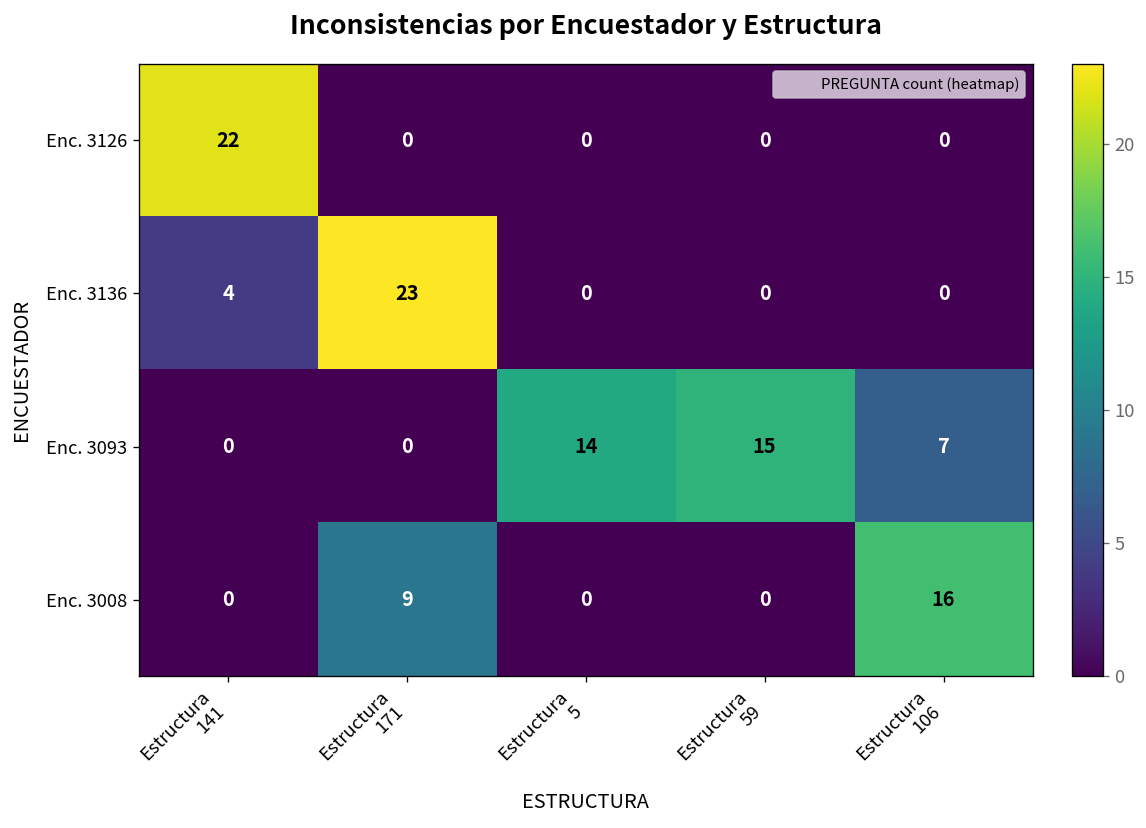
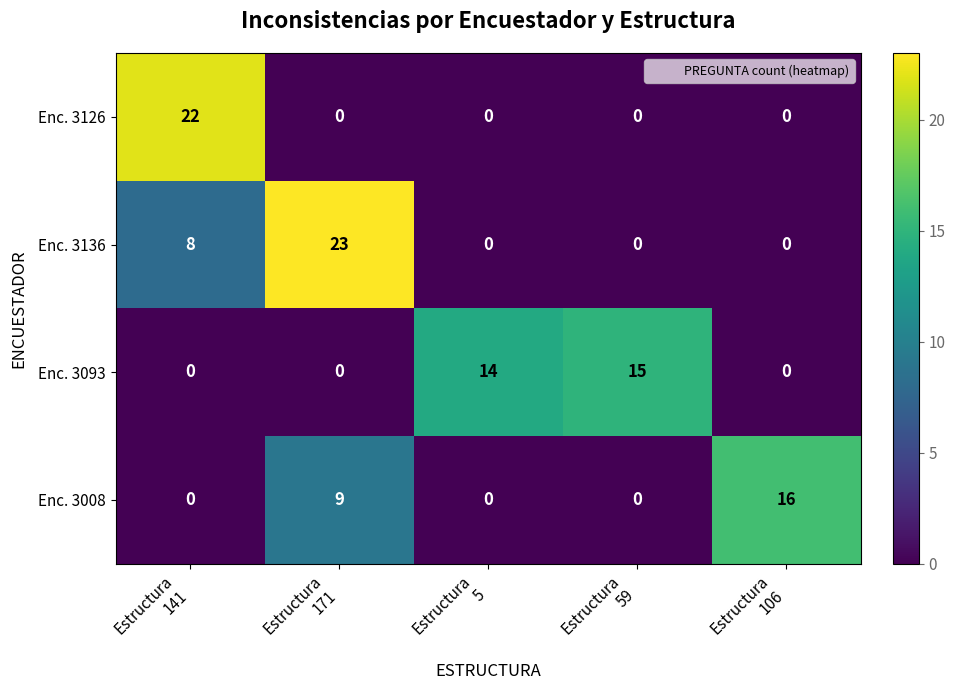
Enc. 3136, Estructura 141: 4 -> 8
Enc. 3093, Estructura 106: 7 -> 0
